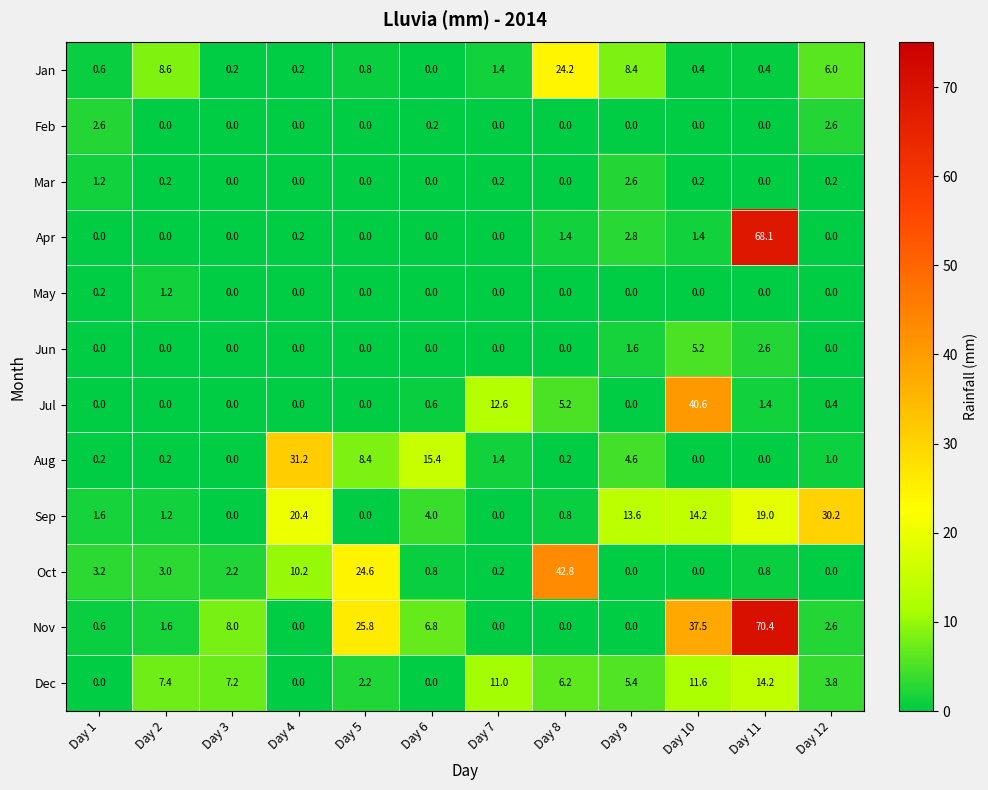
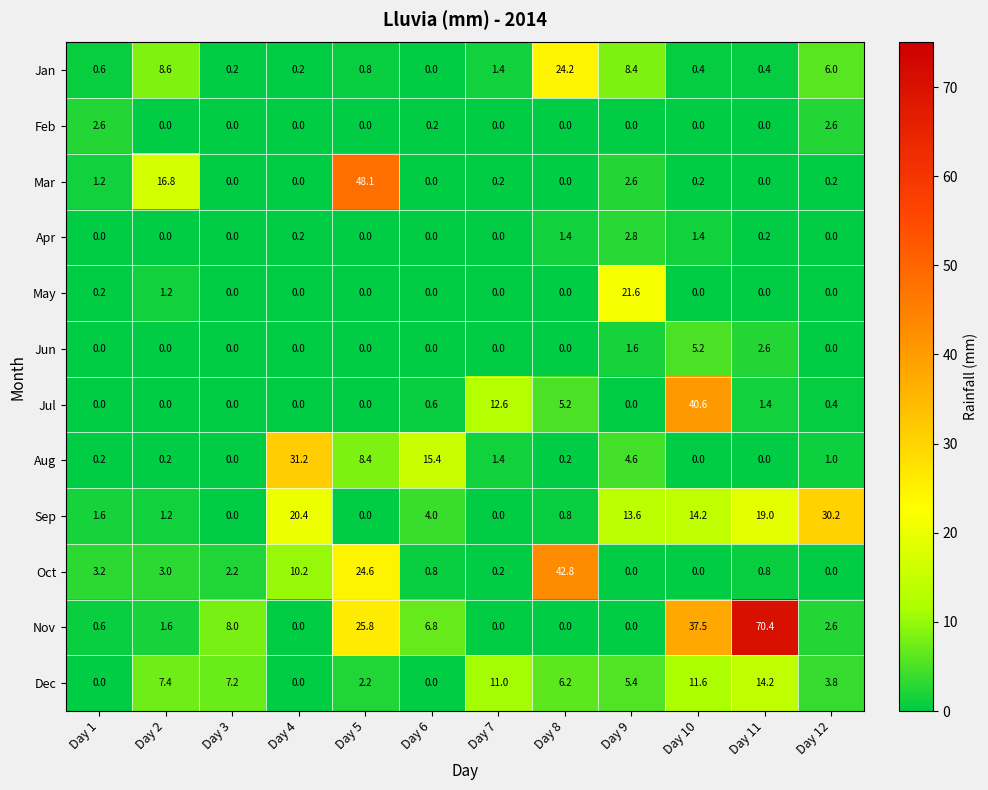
Mar, Day 2: 0.2 -> 16.8
Mar, Day 5: 0.0 -> 48.1
Apr, Day 11: 68.1 -> 0.2
May, Day 9: 0.0 -> 21.6
